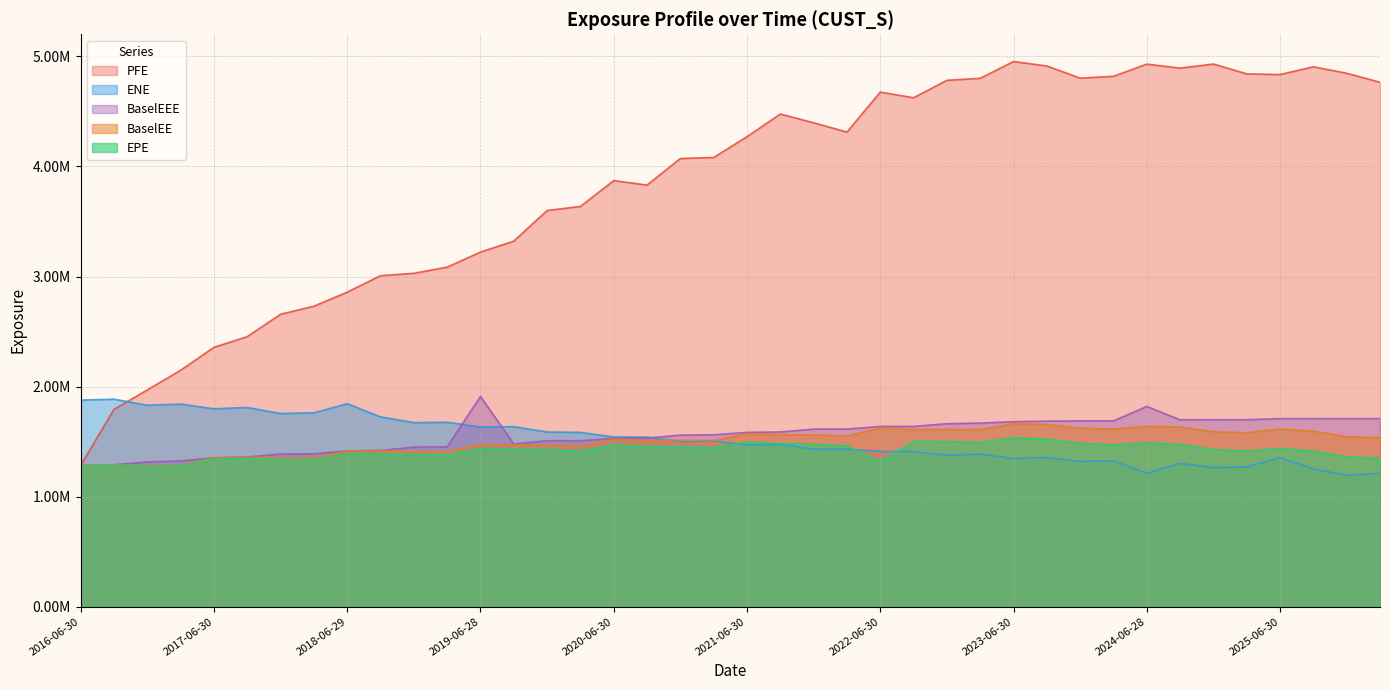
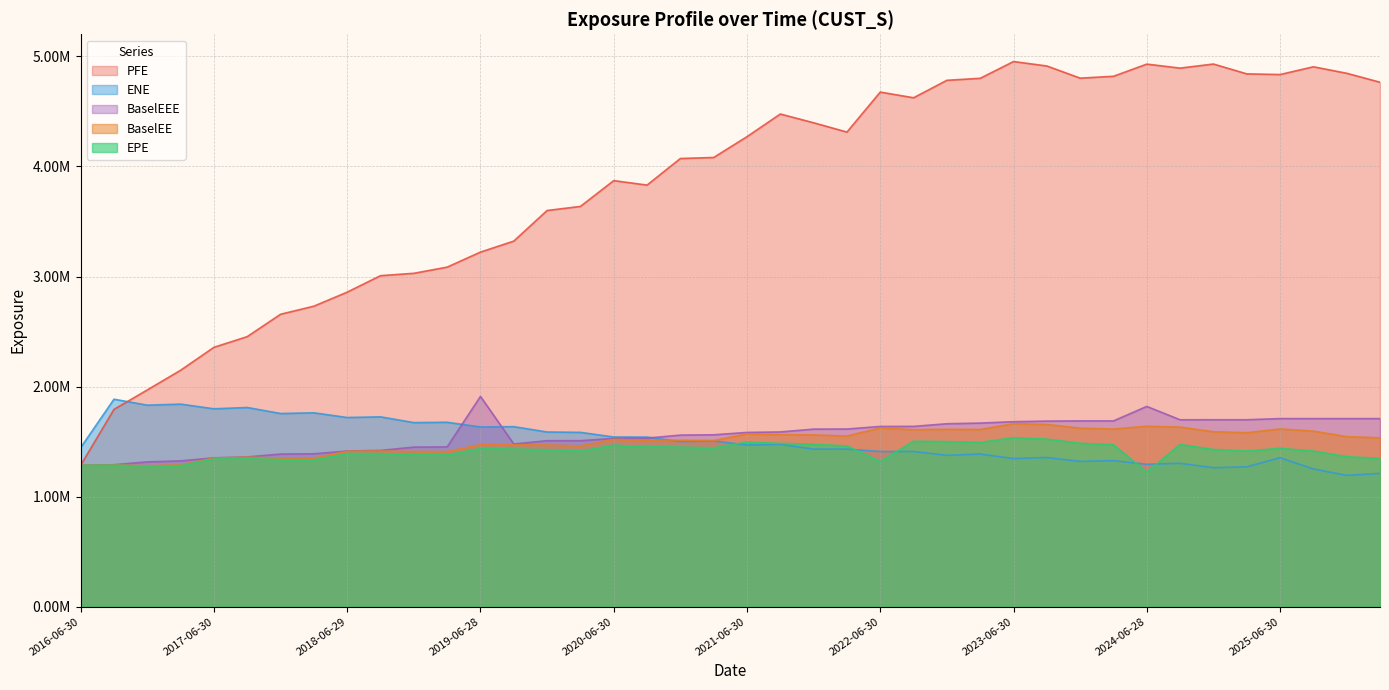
ENE, 2016-06-30: 1880000 -> 1440000
ENE, 2018-06-29: 1840000 -> 1720000
ENE, 2024-06-28: 1210000 -> 1290000
EPE, 2024-06-28: 1490000 -> 1220000
